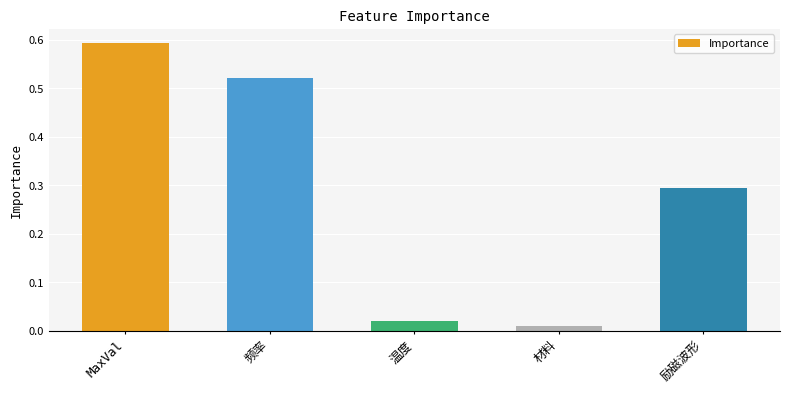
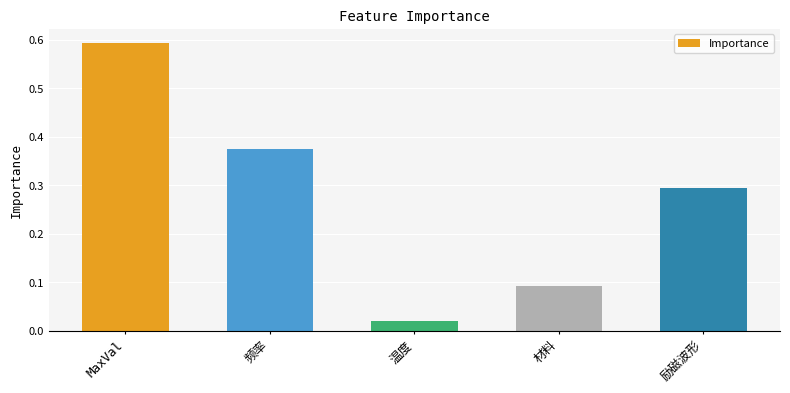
频率: 0.52 -> 0.37
材料: 0.01 -> 0.09
